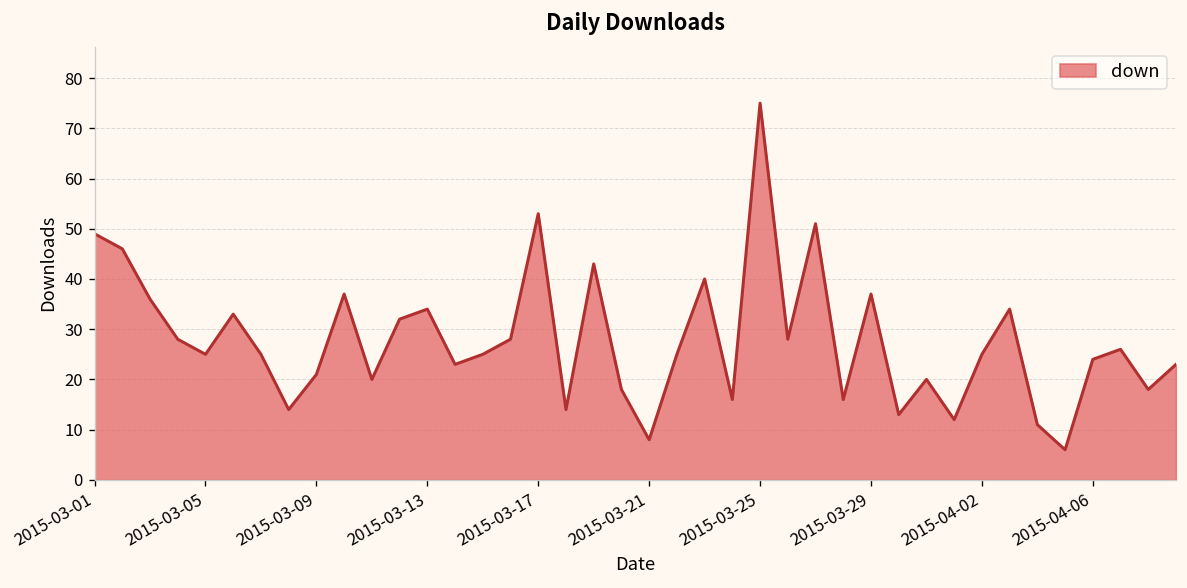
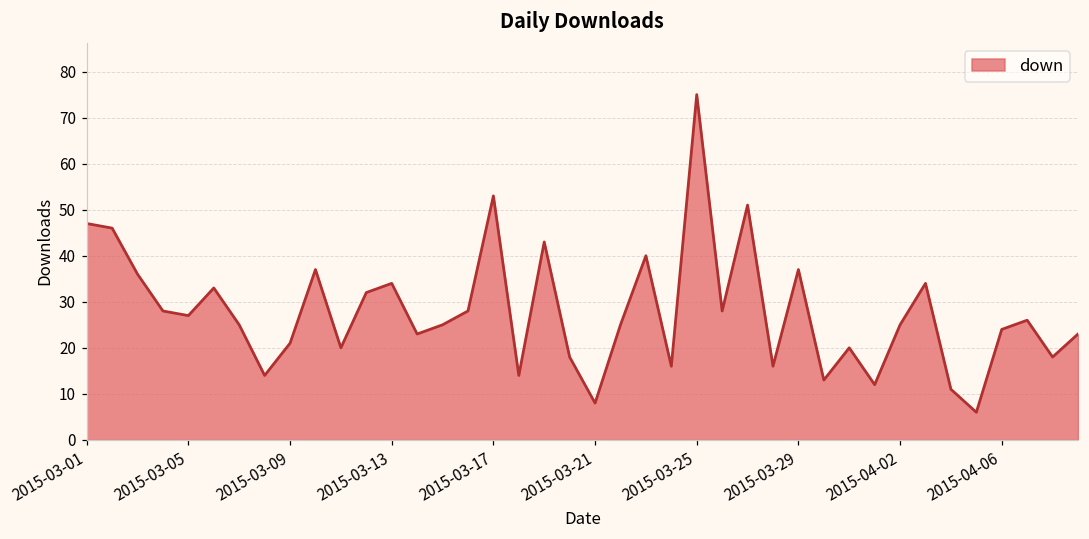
2015-03-01: 49 -> 47
2015-03-05: 25 -> 27
